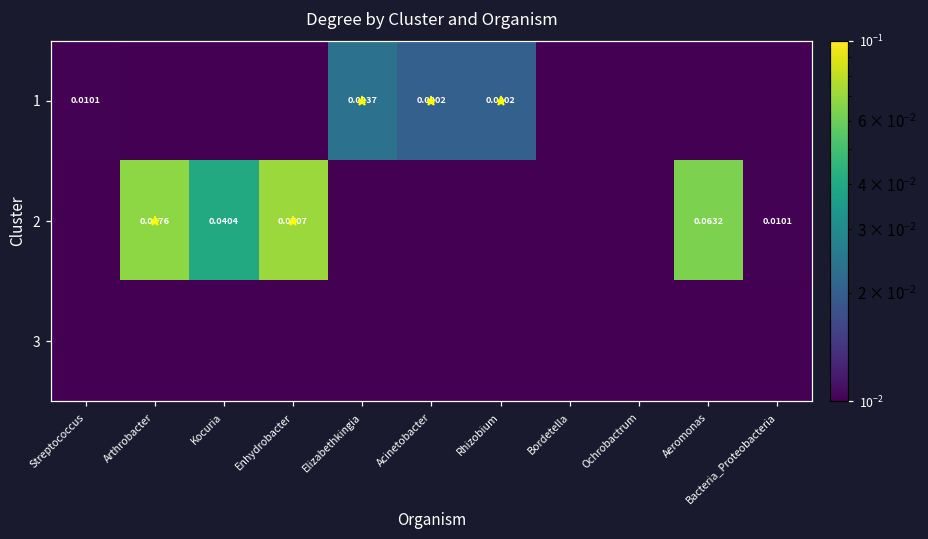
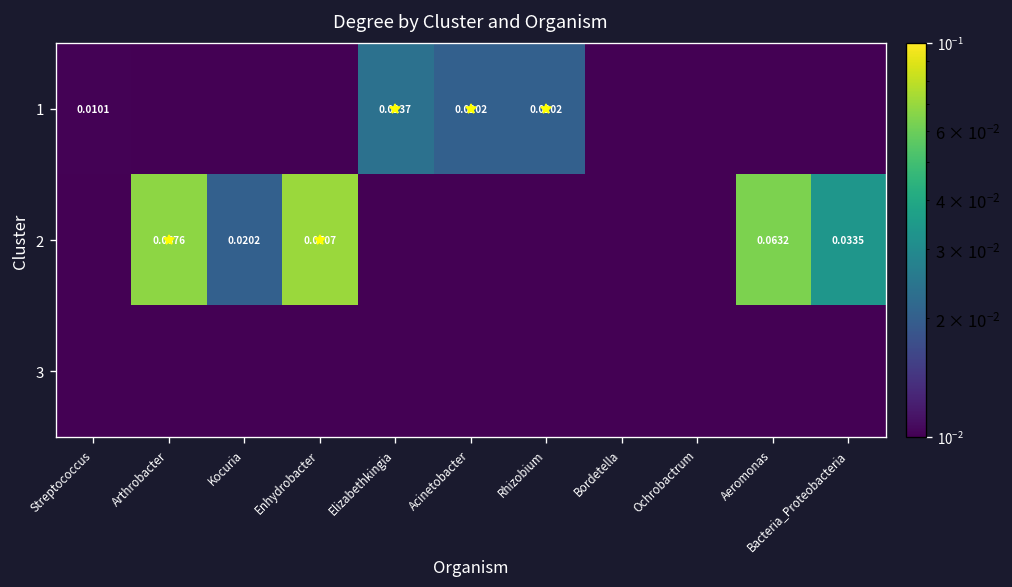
2, Kocuria: 0.0404 -> 0.0202
2, Bacteria_Proteobacteria: 0.0101 -> 0.0335
